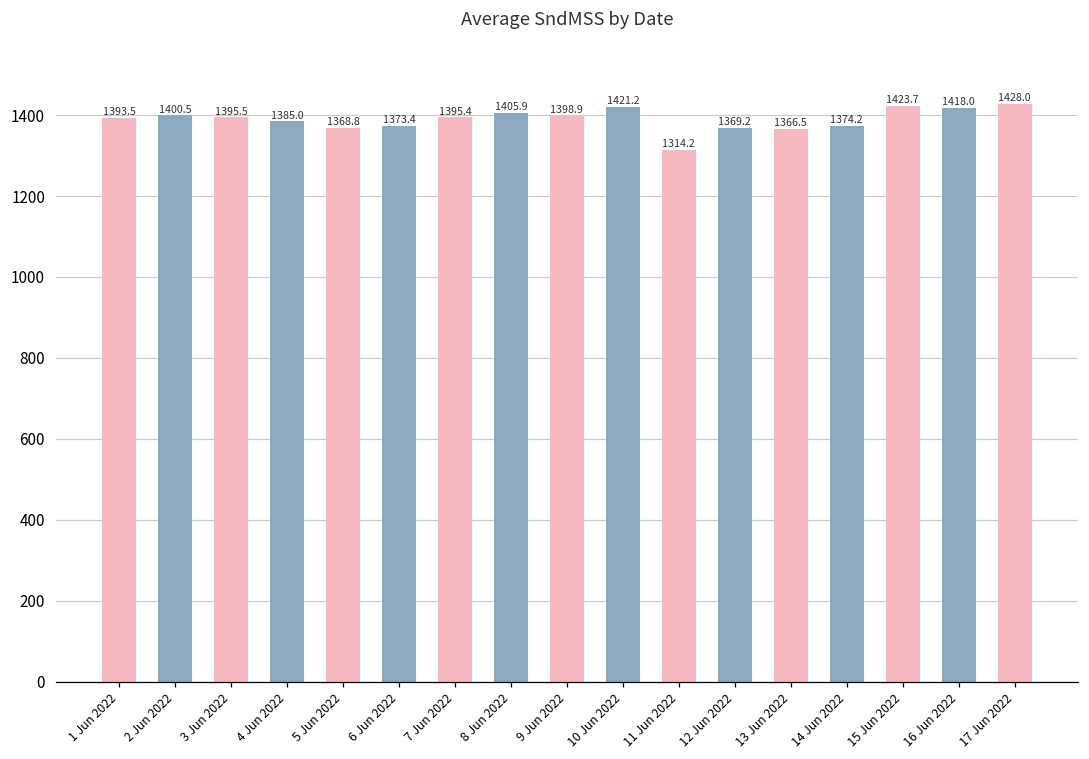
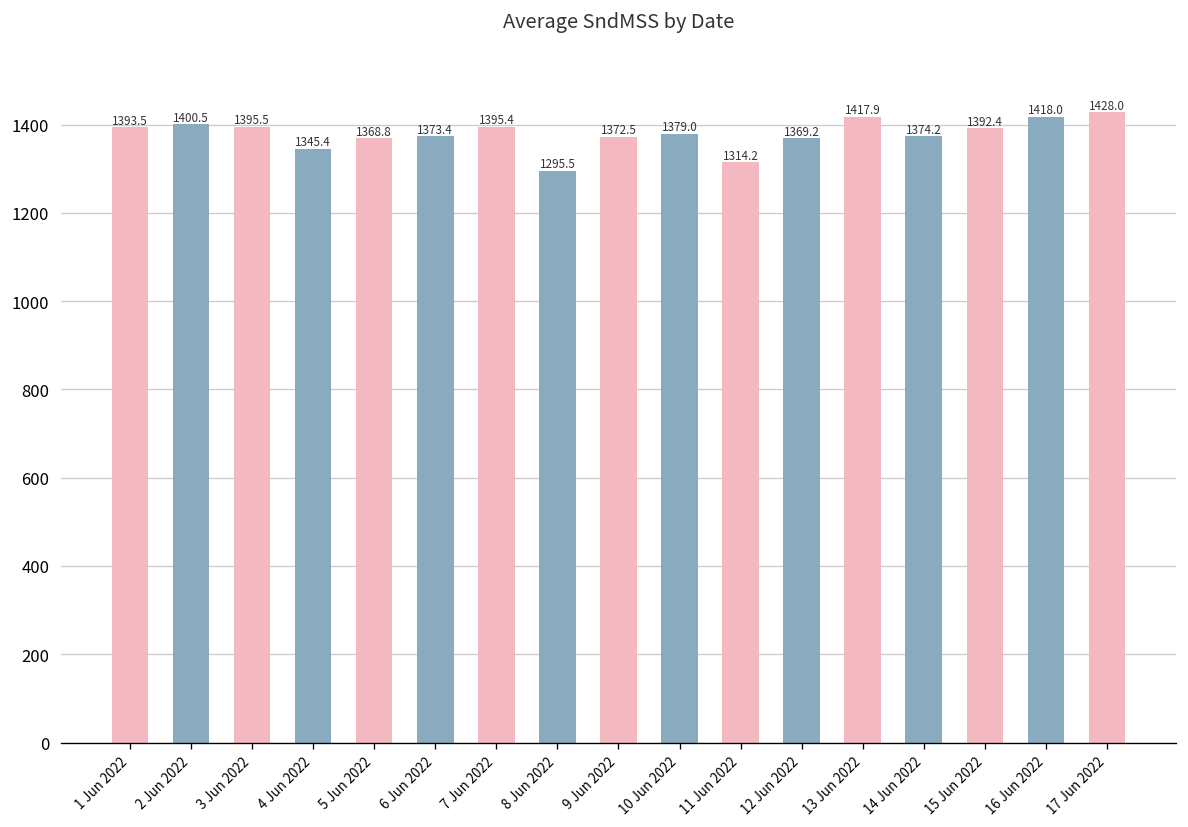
4 Jun 2022: 1385.0 -> 1345.4
8 Jun 2022: 1405.9 -> 1295.5
9 Jun 2022: 1398.9 -> 1372.5
10 Jun 2022: 1421.2 -> 1379.0
13 Jun 2022: 1366.5 -> 1417.9
15 Jun 2022: 1423.7 -> 1392.4
